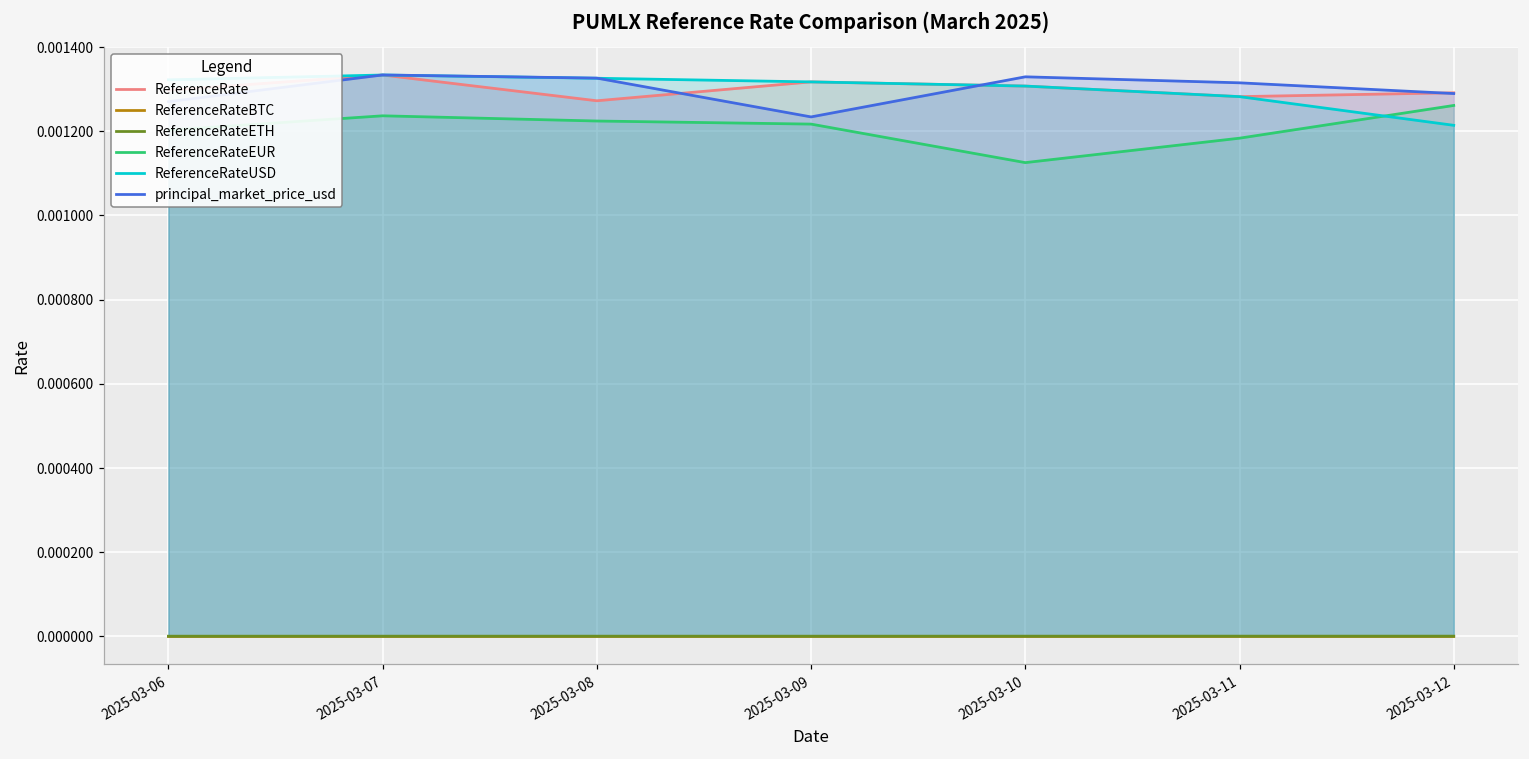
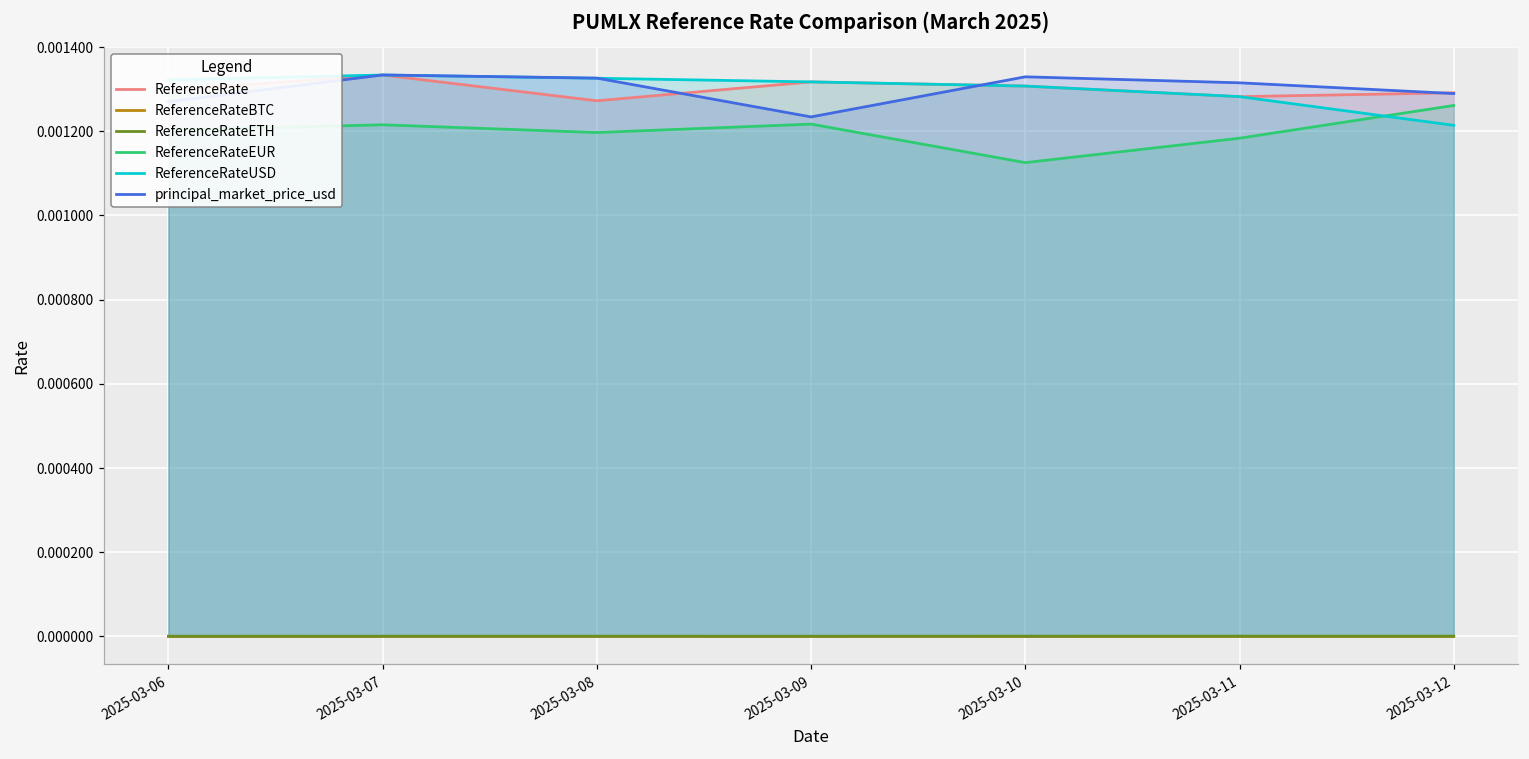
ReferenceRateEUR, 2025-03-07: 0.00124 -> 0.00122
ReferenceRateEUR, 2025-03-08: 0.00122 -> 0.00120
